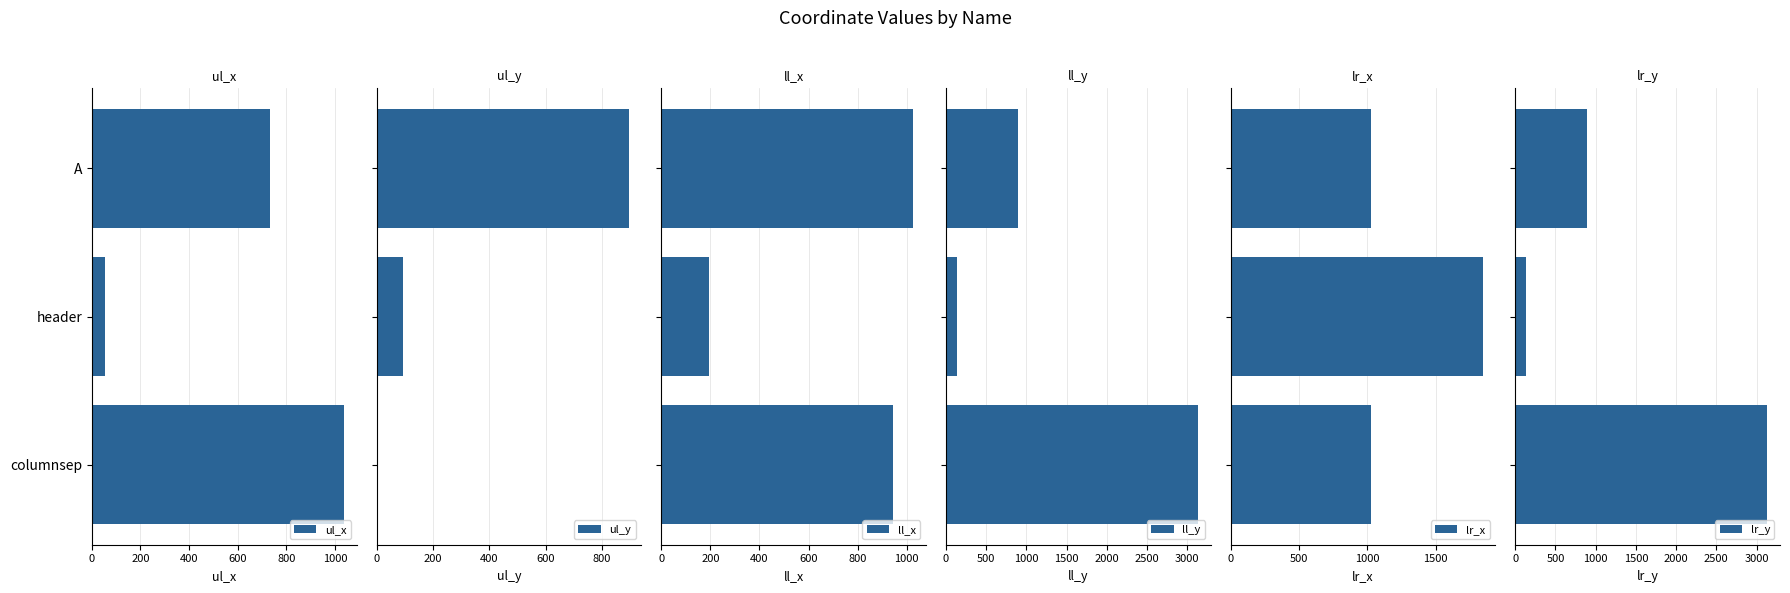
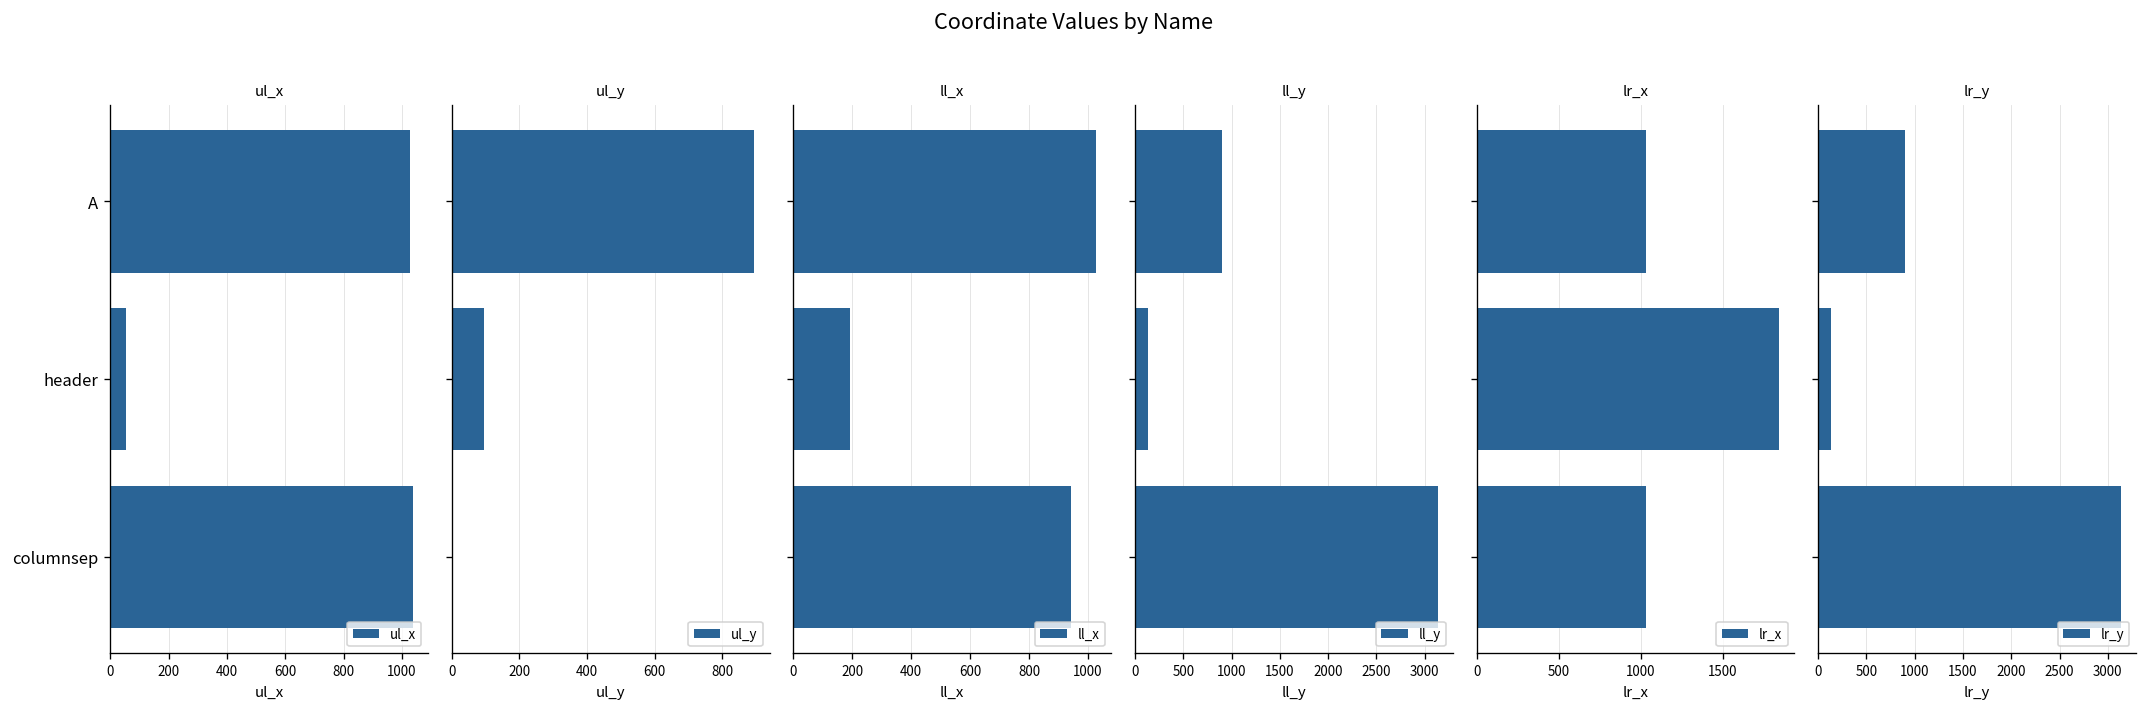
ul_x, A: 730 -> 1030
